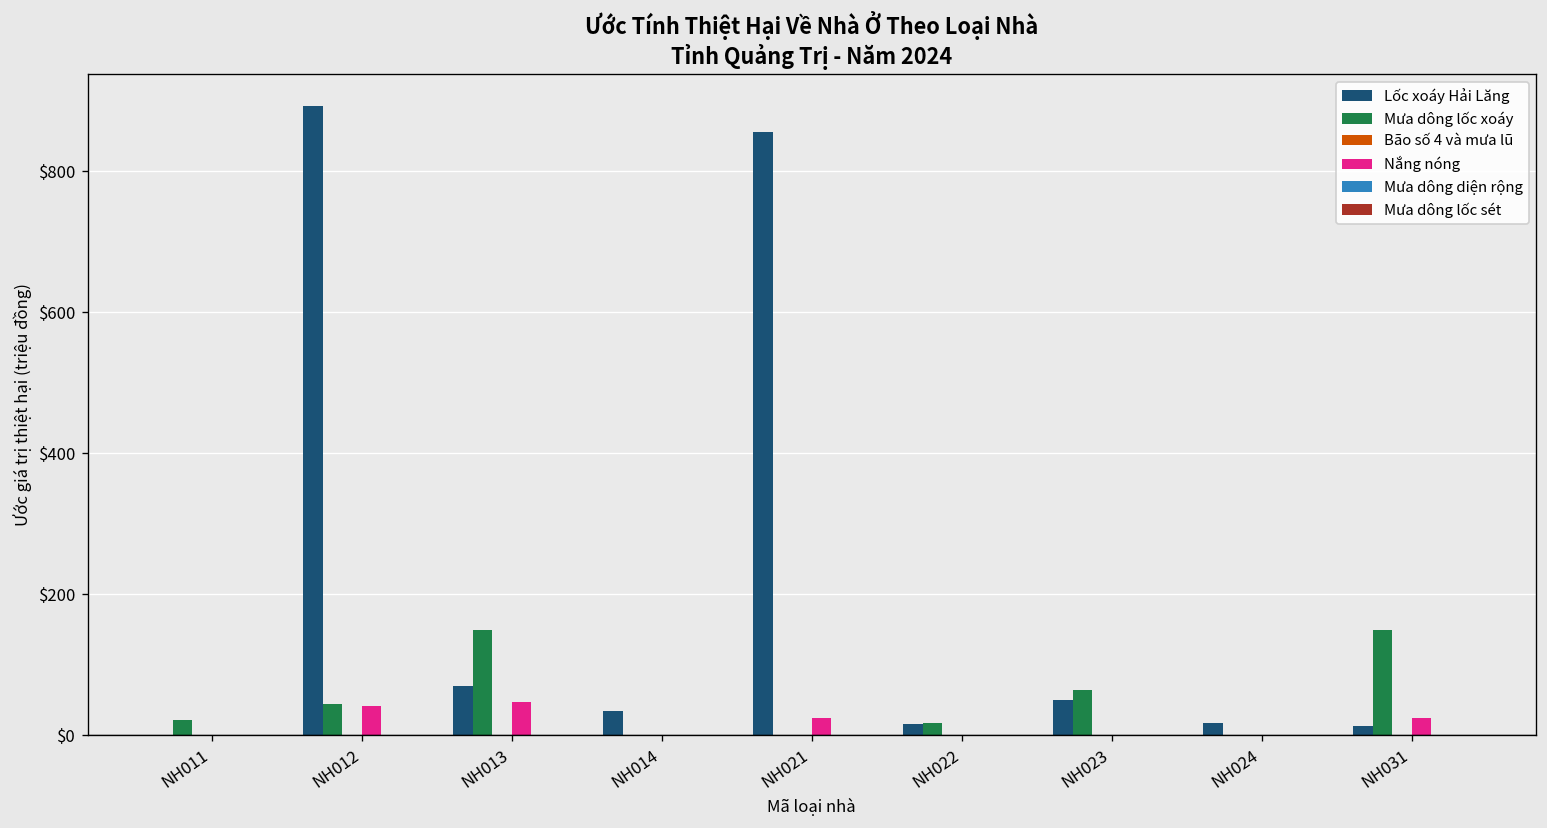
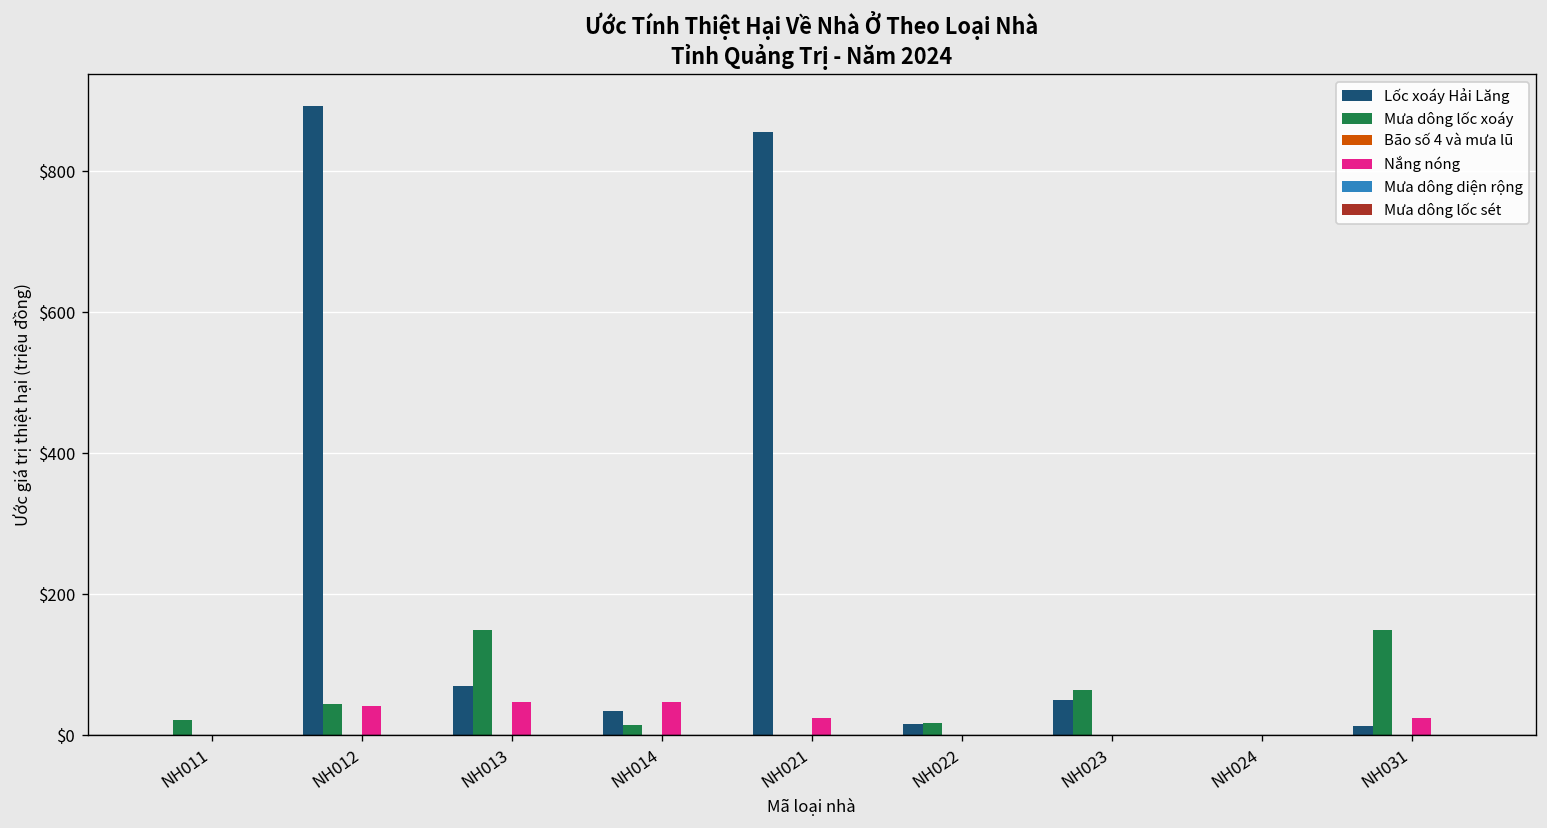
Mưa dông lốc xoáy, NH014: $0 -> $20
Nắng nóng, NH014: $0 -> $50
Lốc xoáy Hải Lăng, NH024: $20 -> $0
